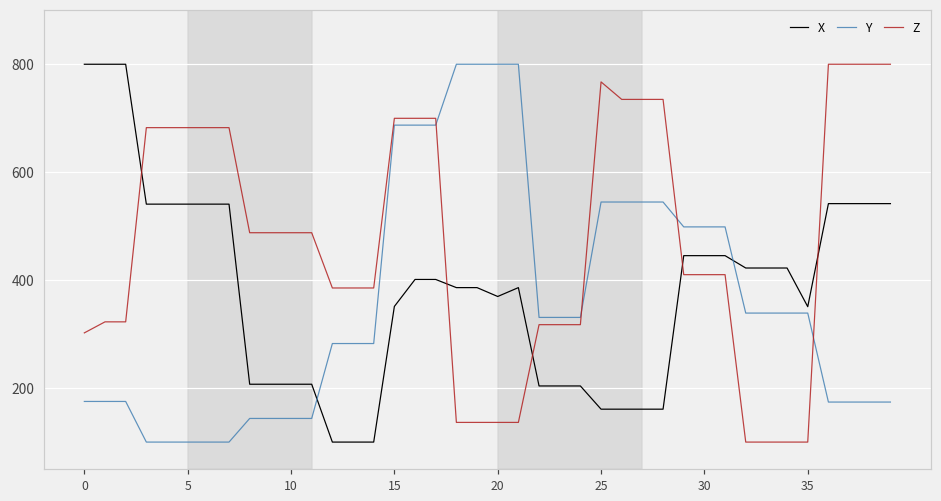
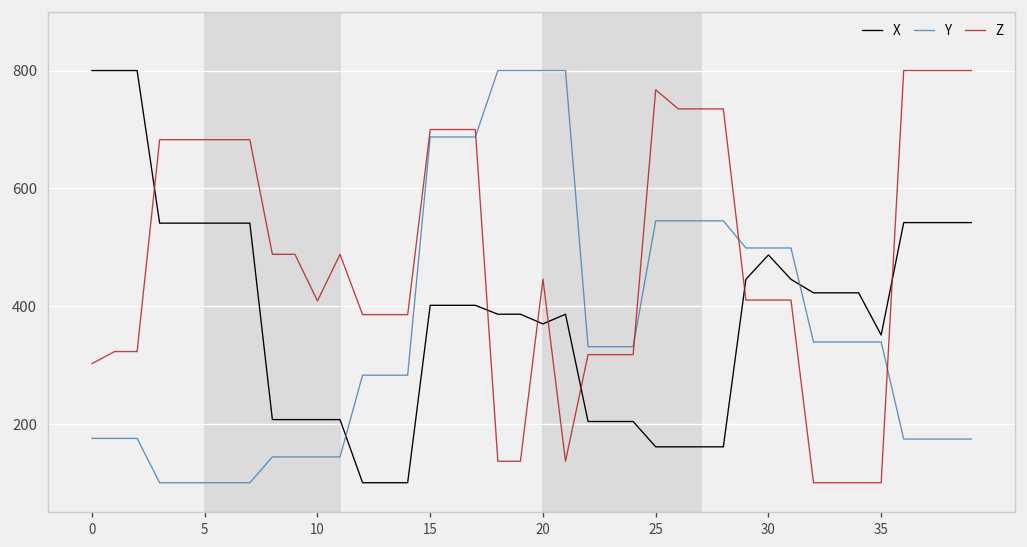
Z, 10: 490 -> 410
X, 15: 350 -> 400
Z, 20: 140 -> 450
X, 30: 450 -> 490
